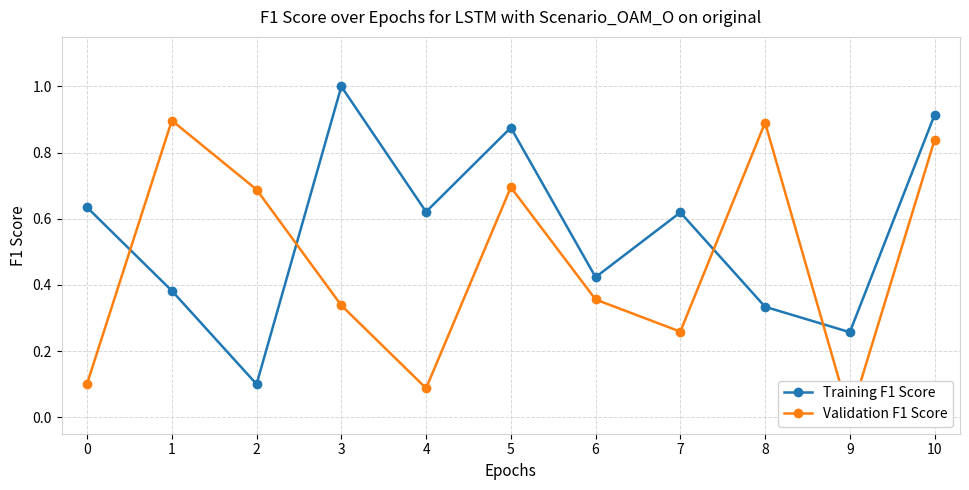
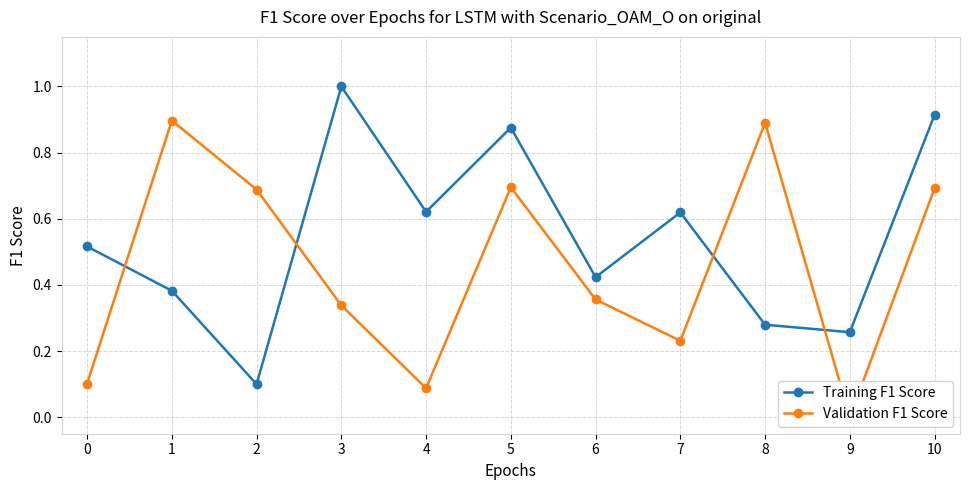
Training F1 Score, 0: 0.63 -> 0.52
Validation F1 Score, 7: 0.26 -> 0.23
Training F1 Score, 8: 0.33 -> 0.28
Validation F1 Score, 10: 0.84 -> 0.69
